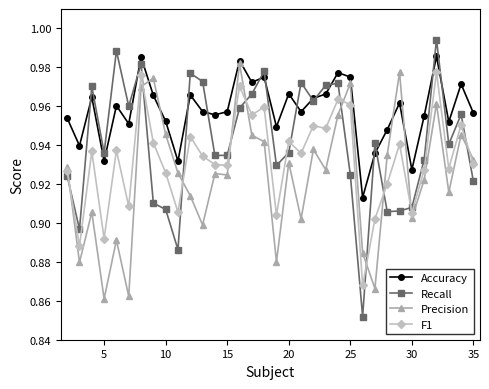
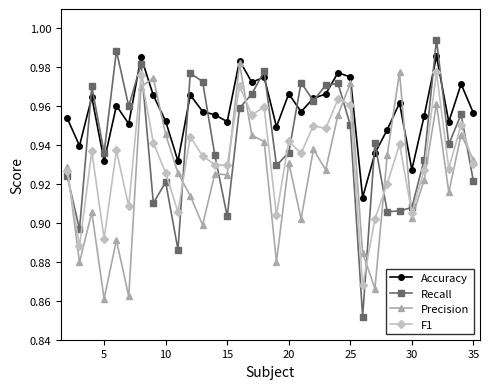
Recall, 10: 0.907 -> 0.921
Accuracy, 15: 0.957 -> 0.952
Recall, 15: 0.935 -> 0.903
Recall, 25: 0.925 -> 0.950
